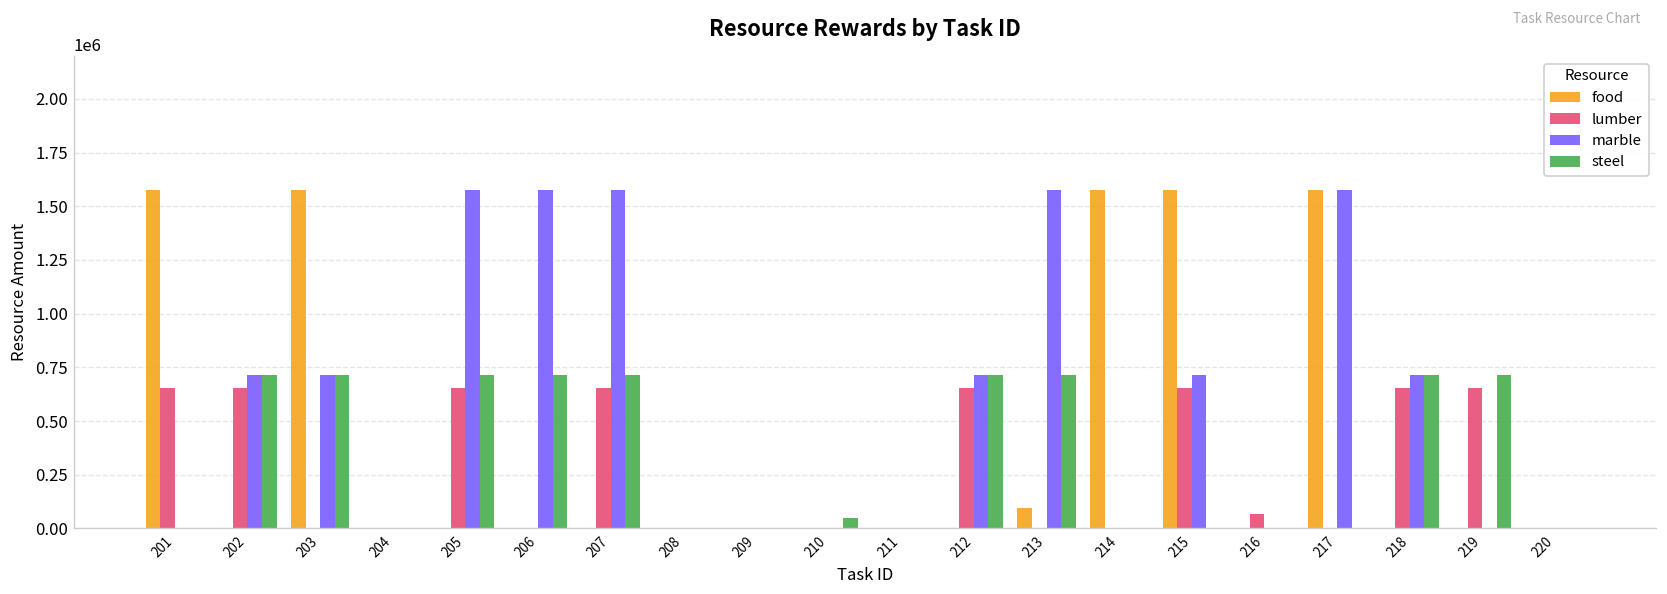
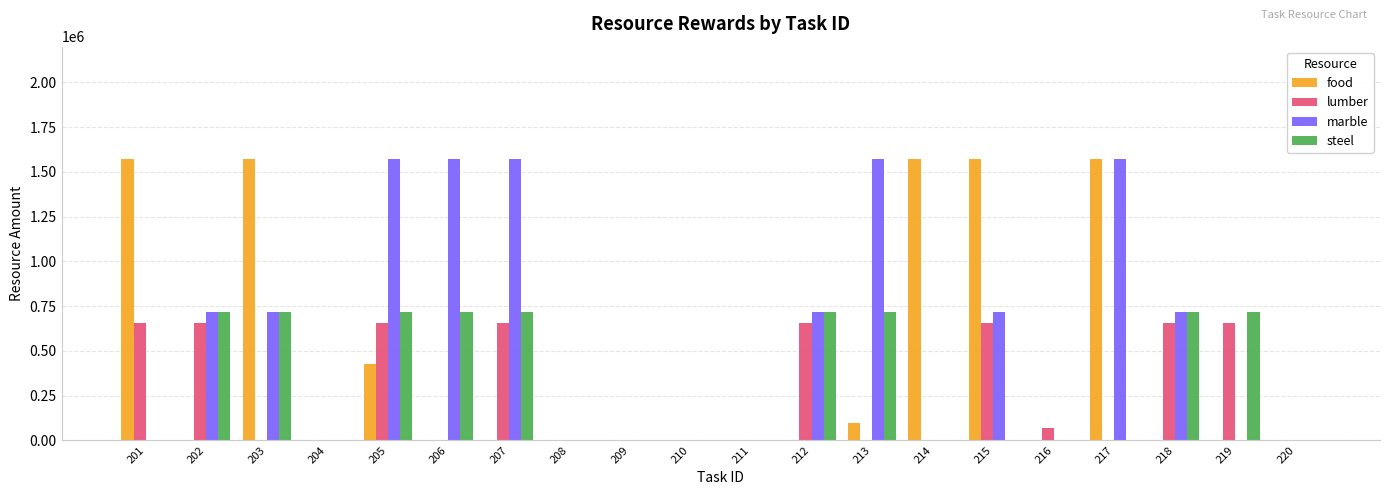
food, 205: 0 -> 430000
steel, 210: 50000 -> 0
